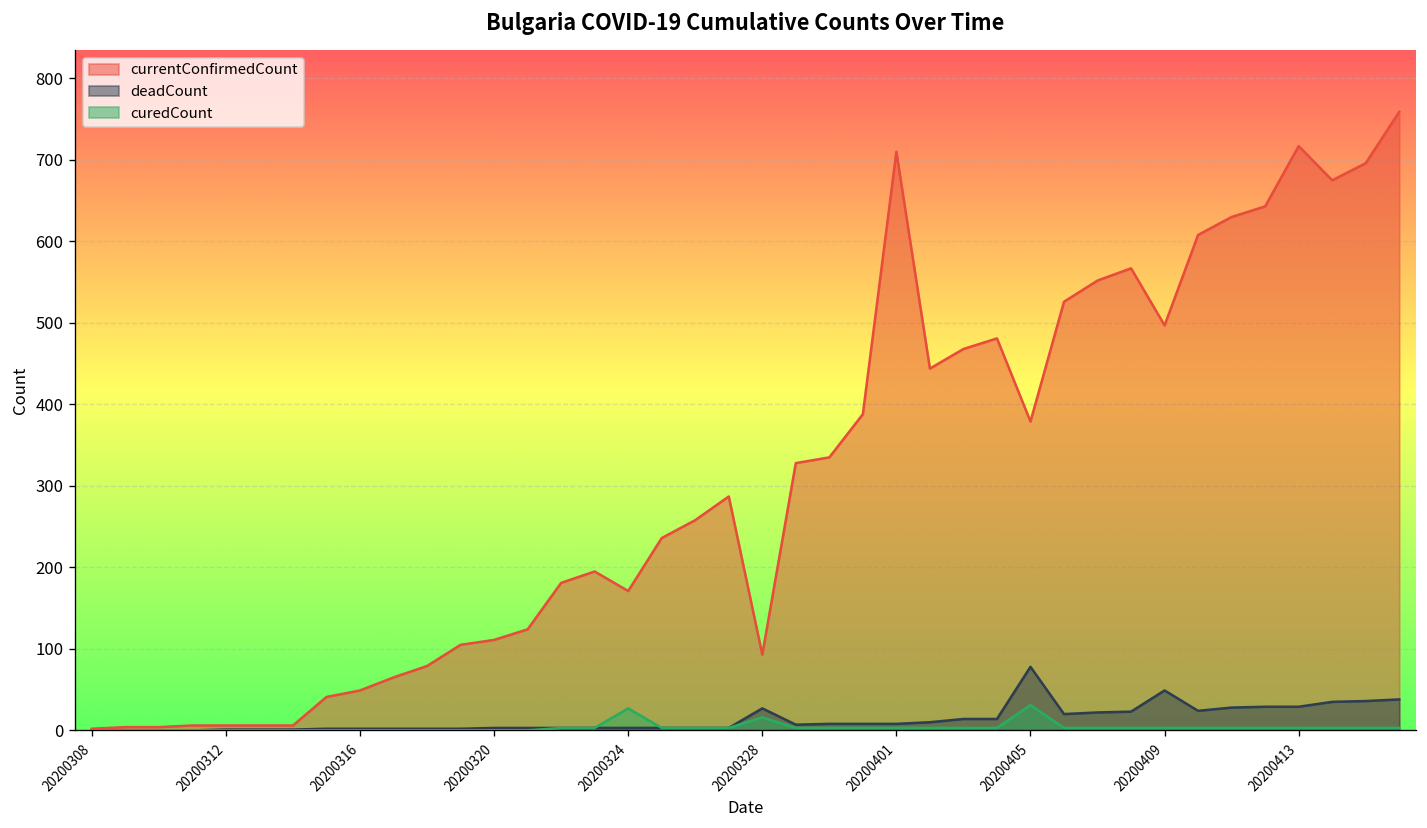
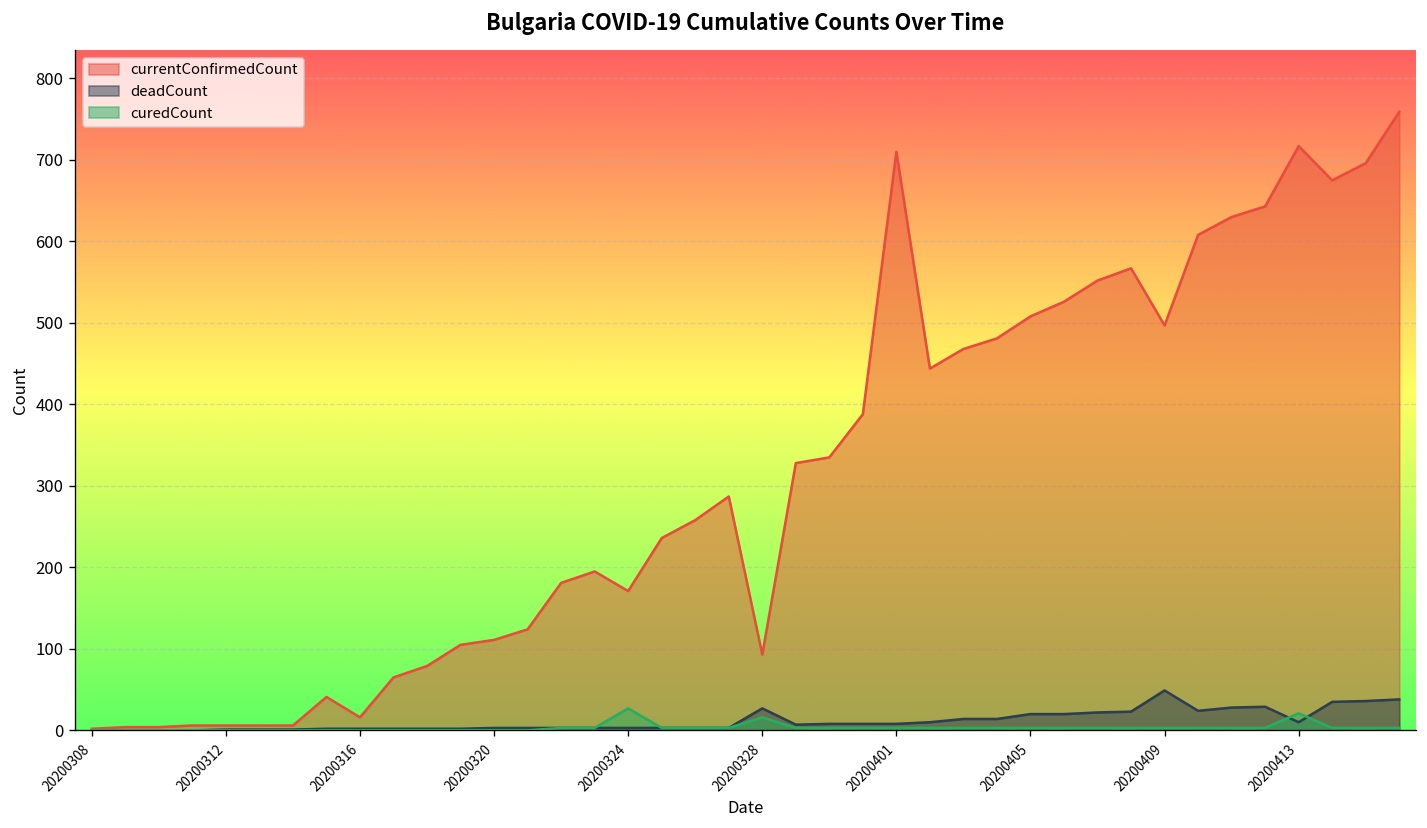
currentConfirmedCount, 20200316: 50 -> 20
currentConfirmedCount, 20200405: 380 -> 510
deadCount, 20200405: 80 -> 20
curedCount, 20200405: 30 -> 0
deadCount, 20200413: 30 -> 10
curedCount, 20200413: 0 -> 20
